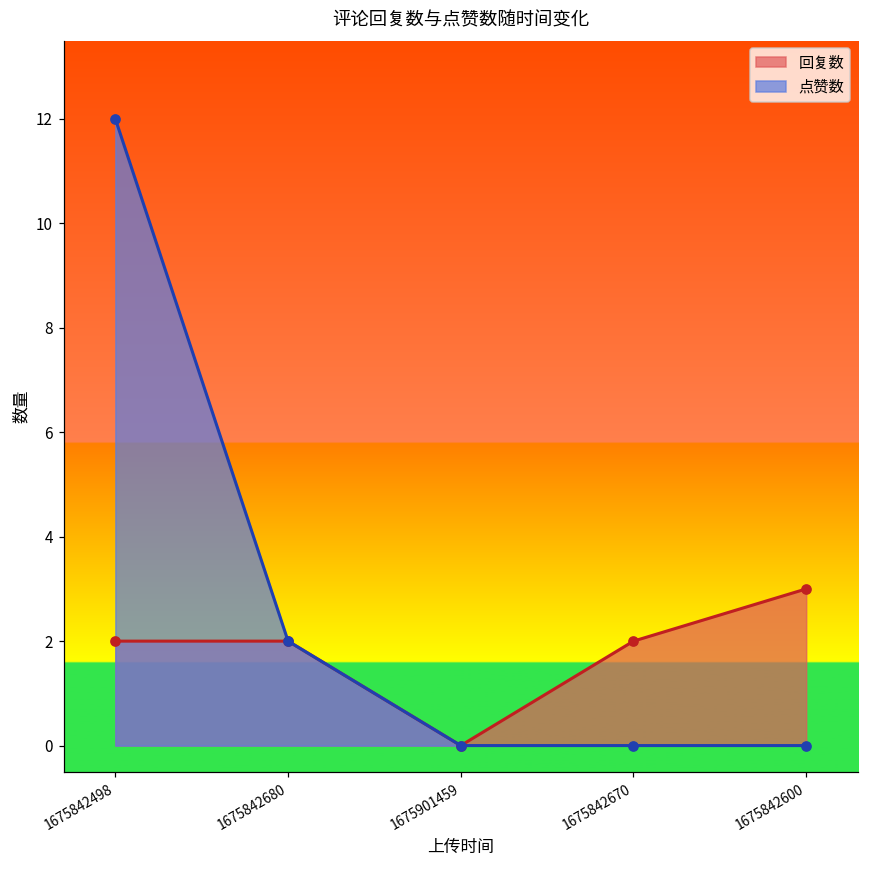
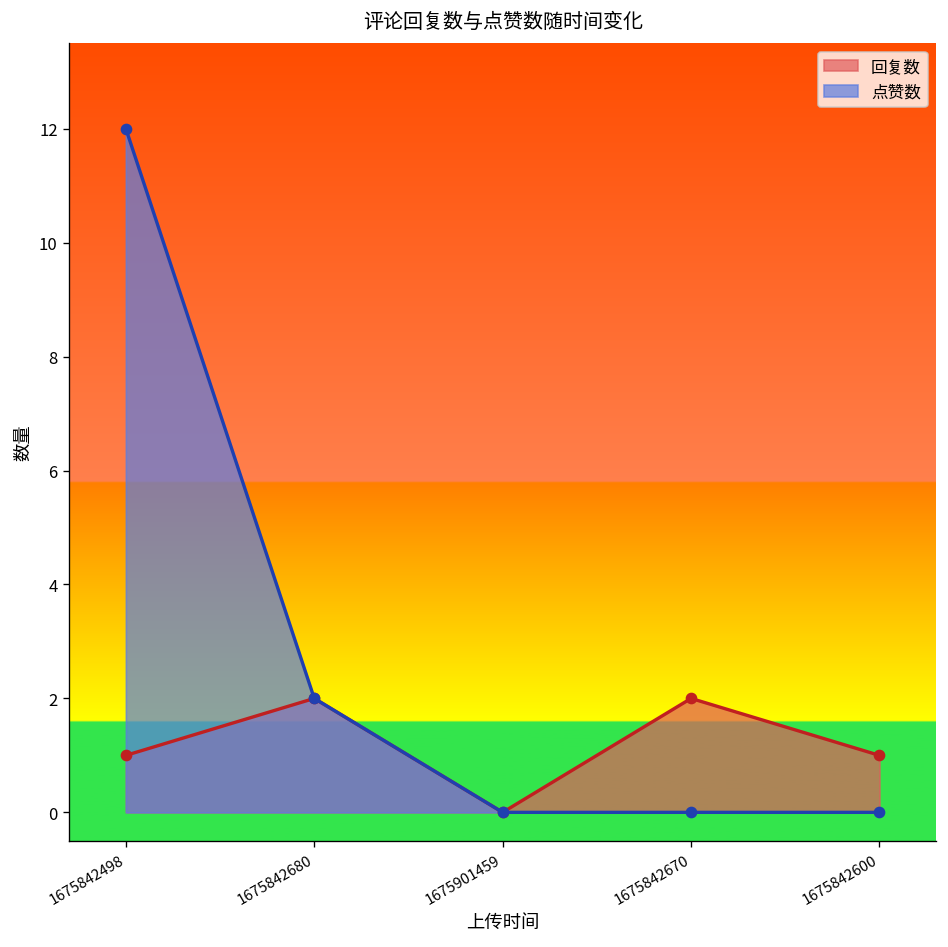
回复数, 1675842498: 2 -> 1
回复数, 1675842600: 3 -> 1
